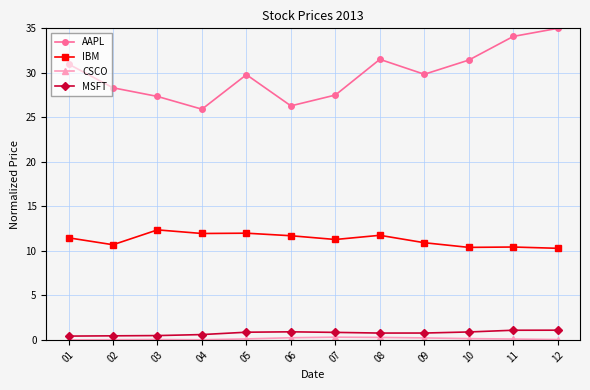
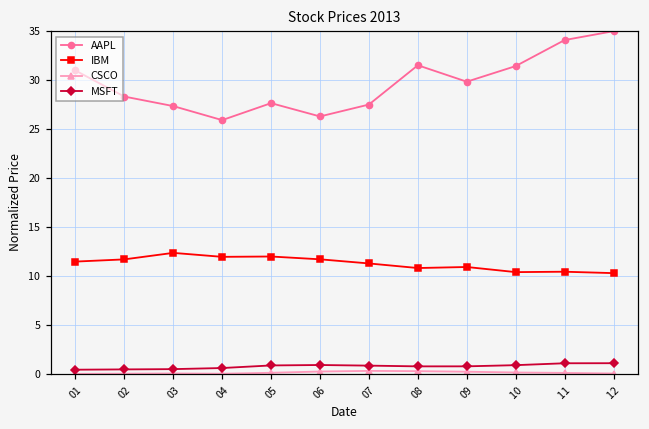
IBM, 02: 11 -> 12
AAPL, 05: 30 -> 28
IBM, 08: 12 -> 11
